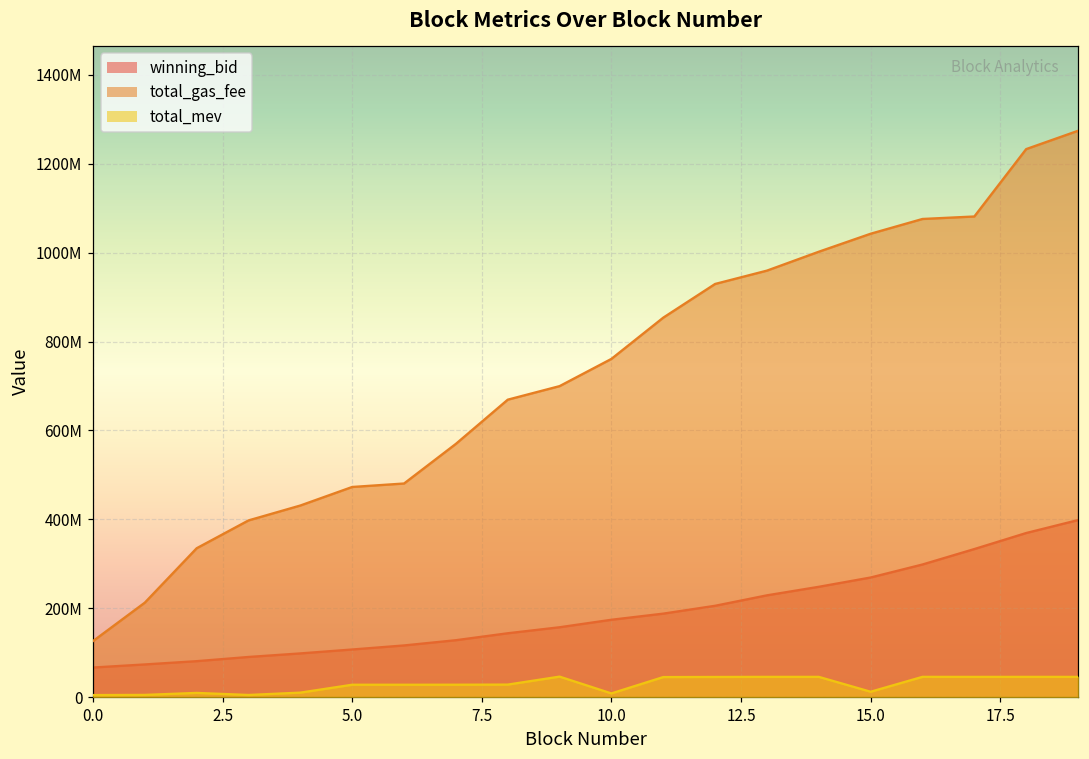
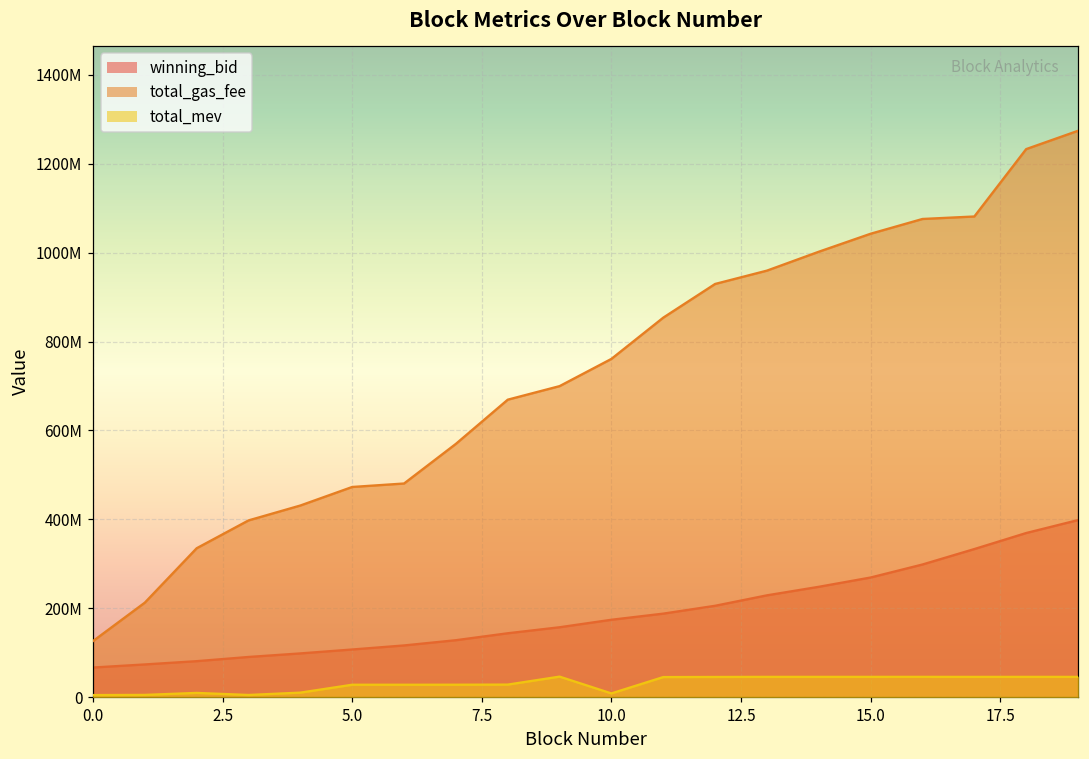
total_mev, 15.0: 10000000 -> 50000000
